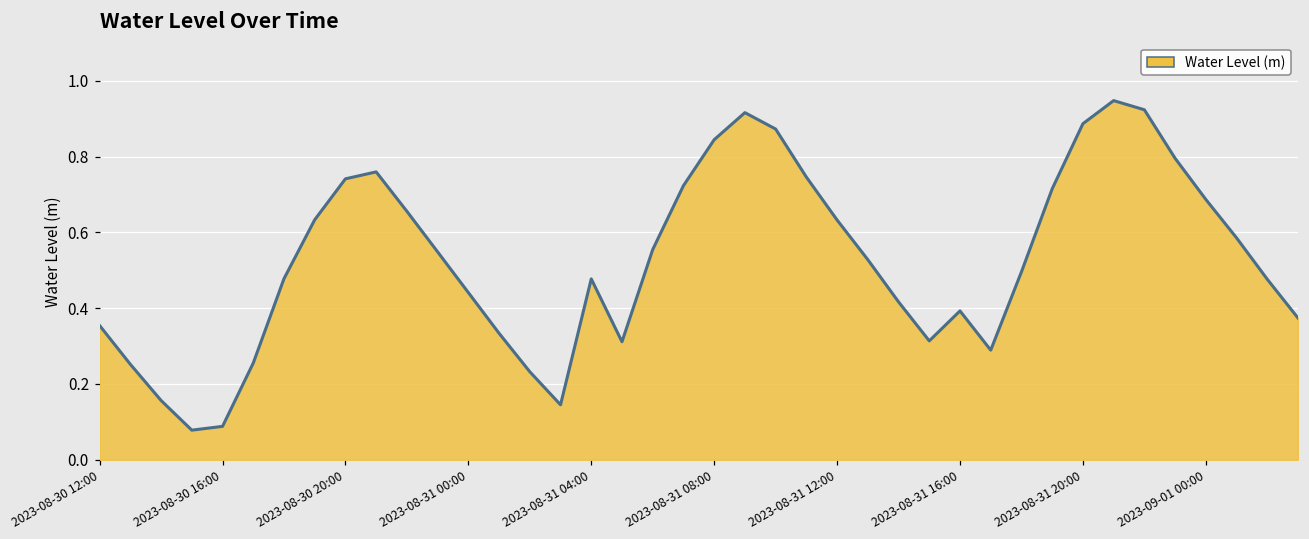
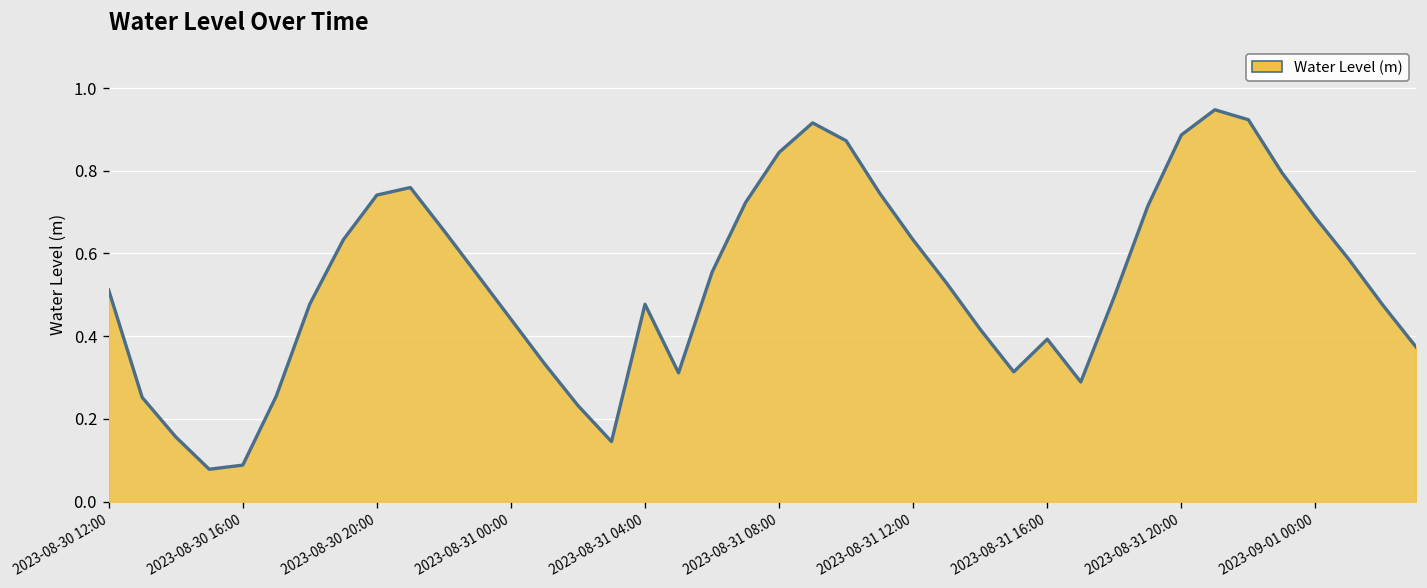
2023-08-30 12:00: 0.35 -> 0.51
